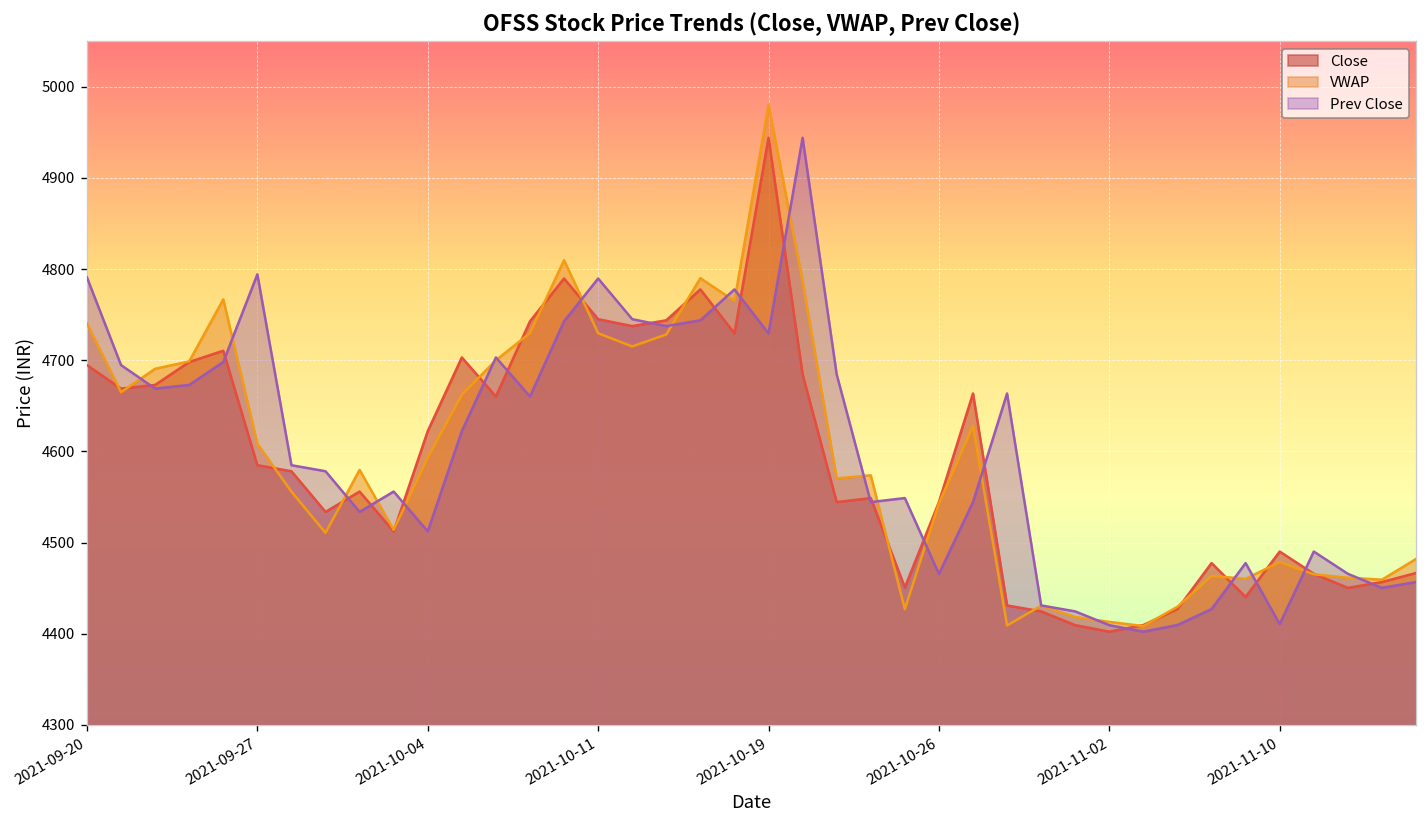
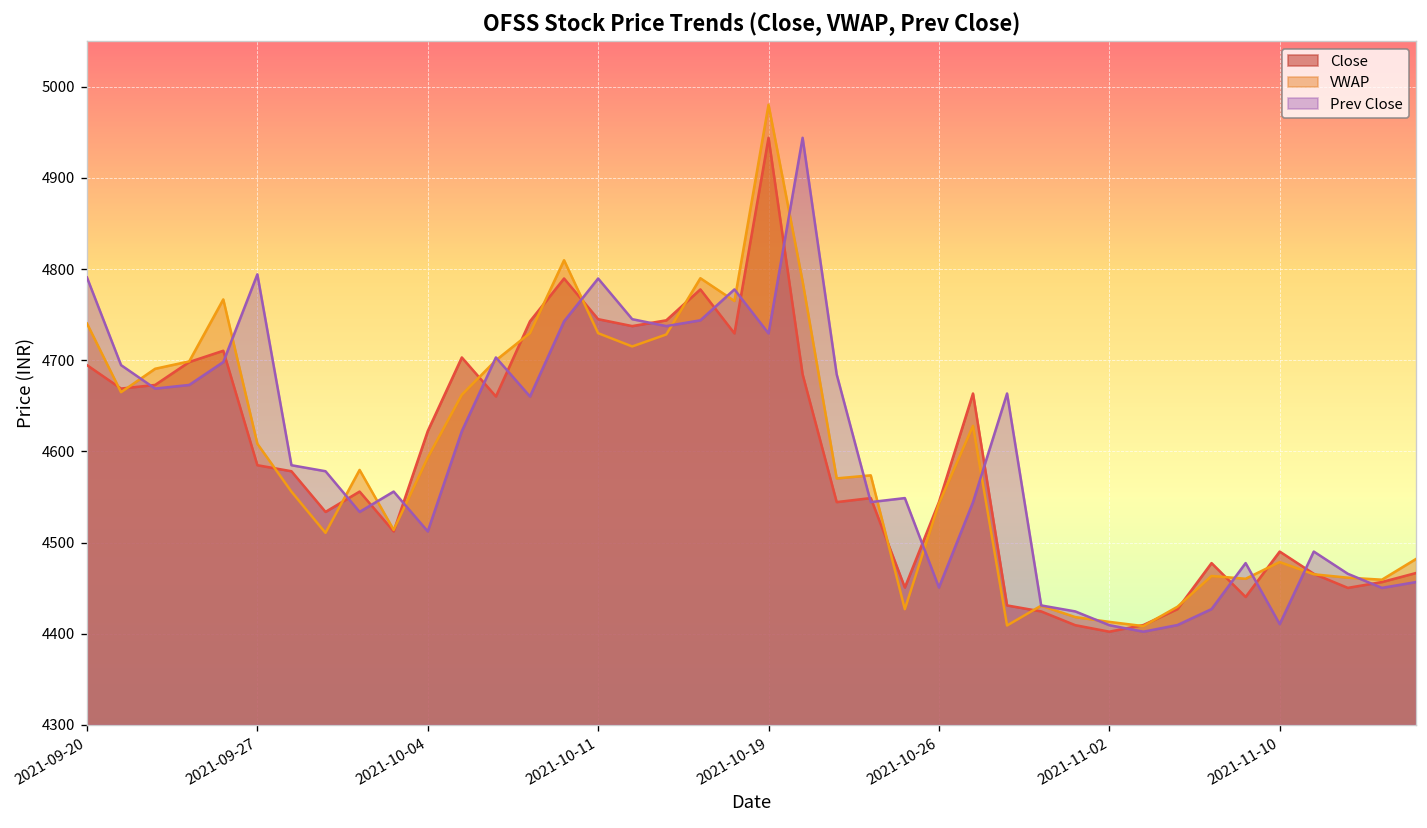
Prev Close, 2021-10-26: 4470 -> 4450
